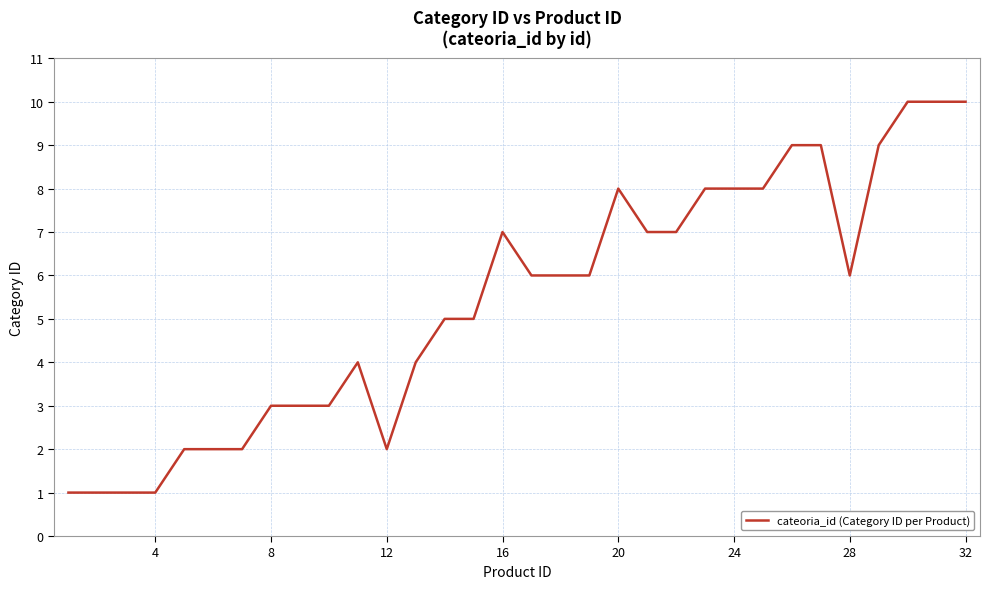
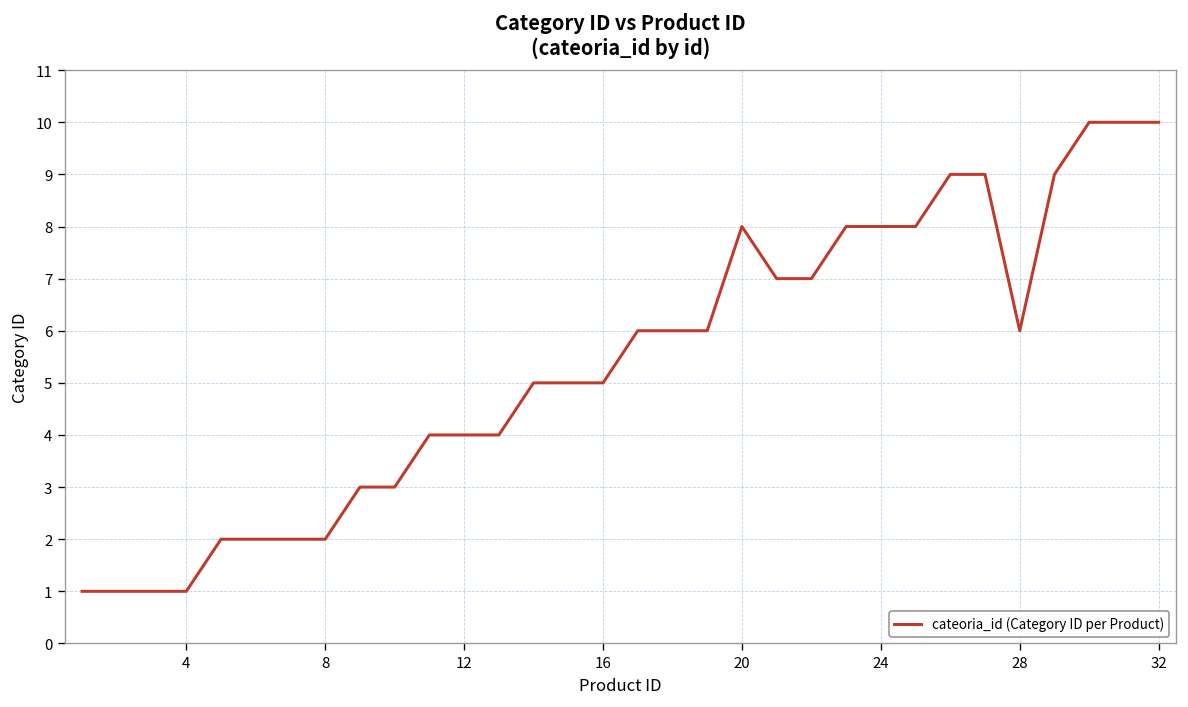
8: 3 -> 2
12: 2 -> 4
16: 7 -> 5
